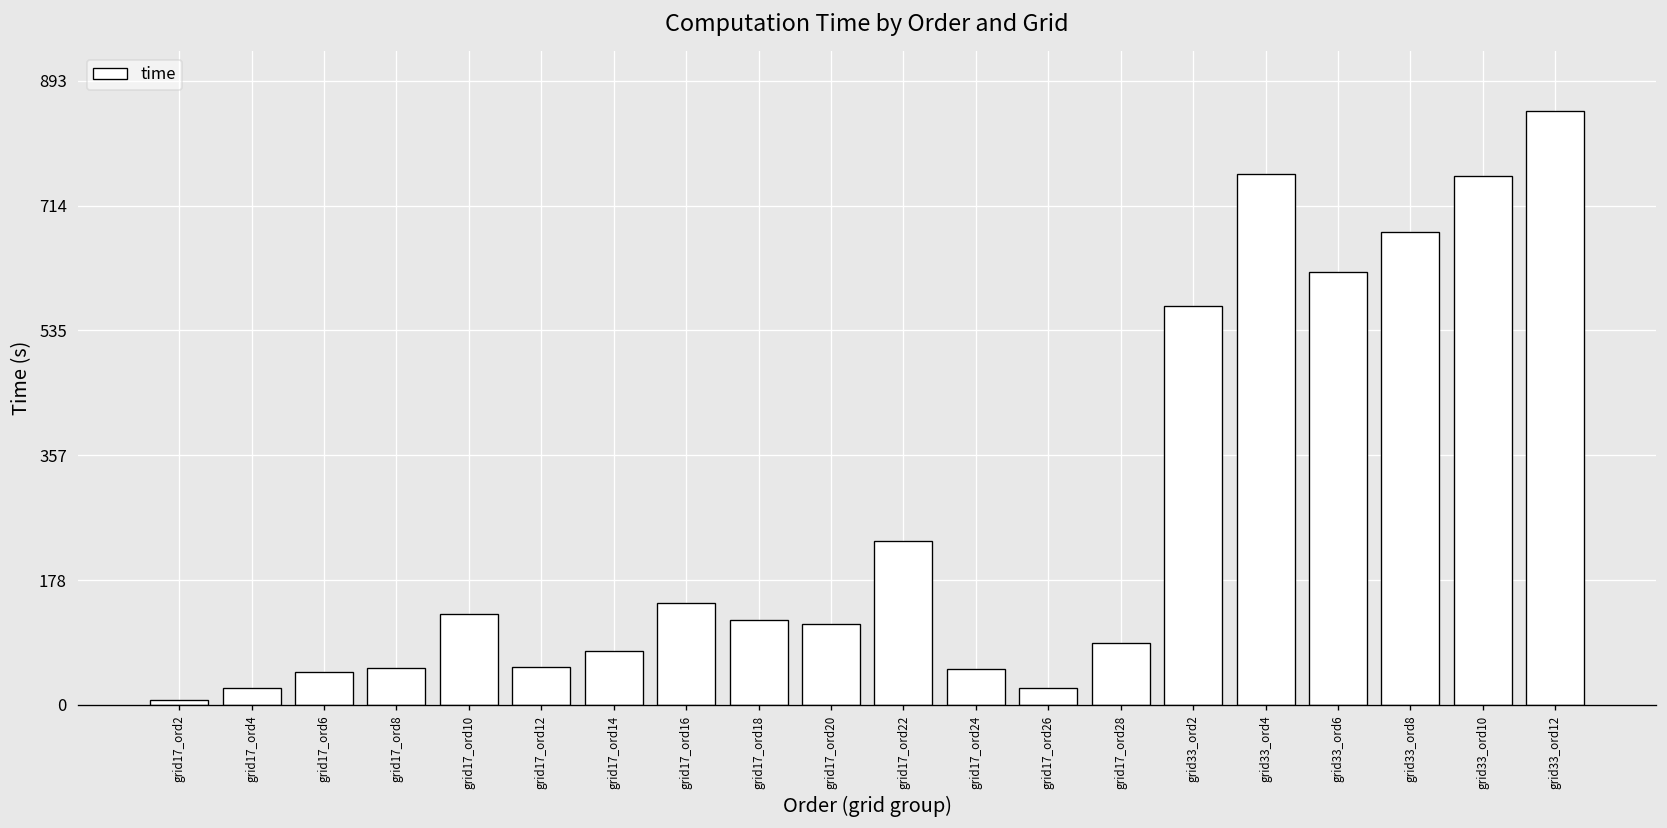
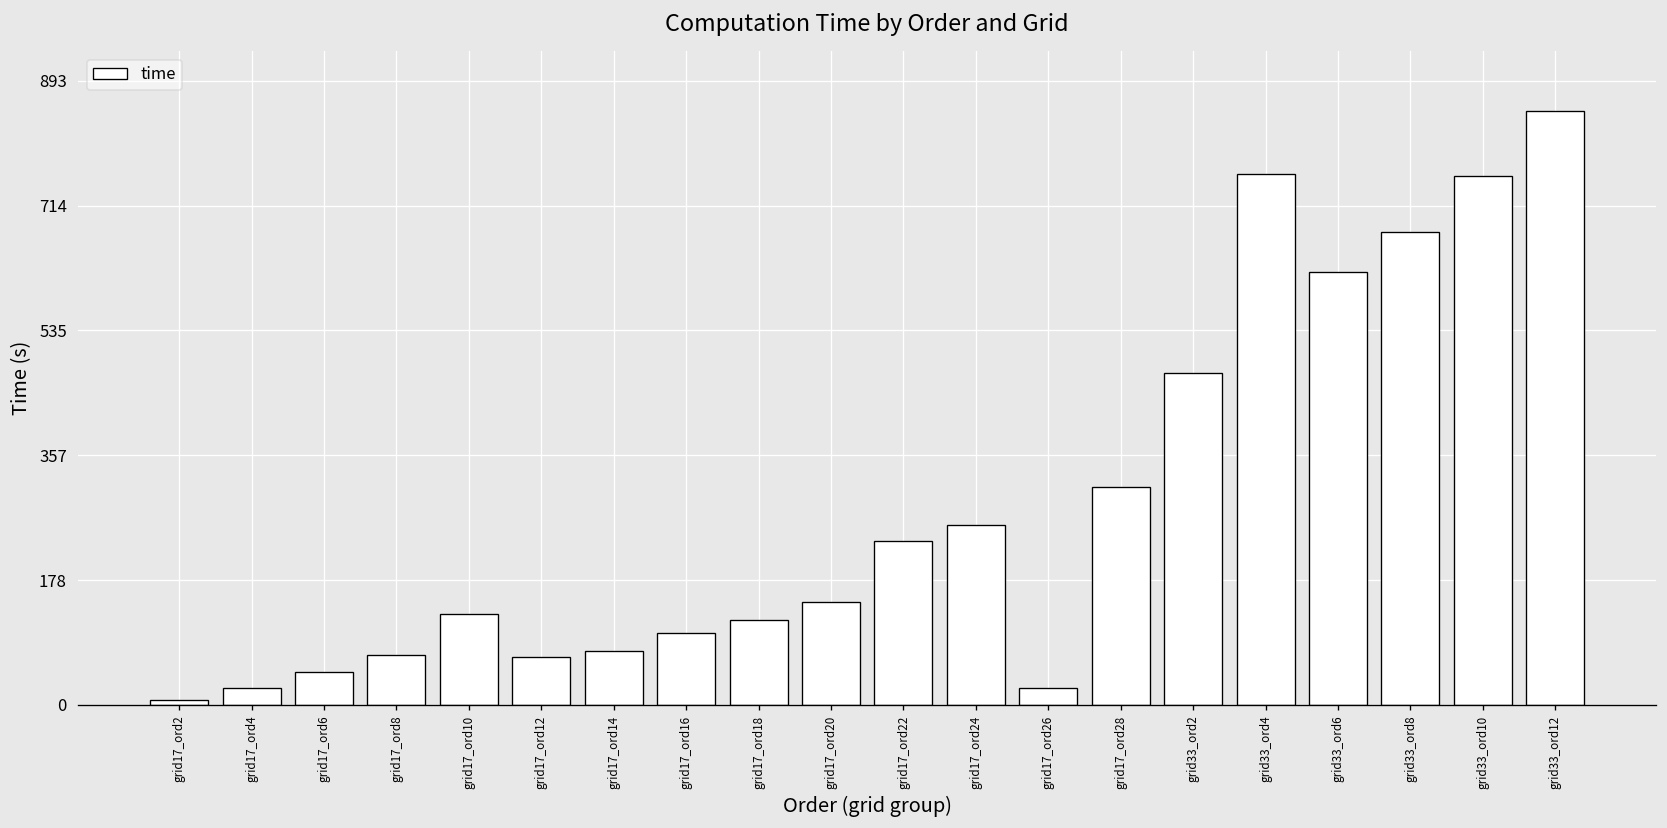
grid17_ord8: 50 -> 70
grid17_ord12: 50 -> 70
grid17_ord16: 150 -> 100
grid17_ord20: 120 -> 150
grid17_ord24: 50 -> 260
grid17_ord28: 90 -> 310
grid33_ord2: 570 -> 470
